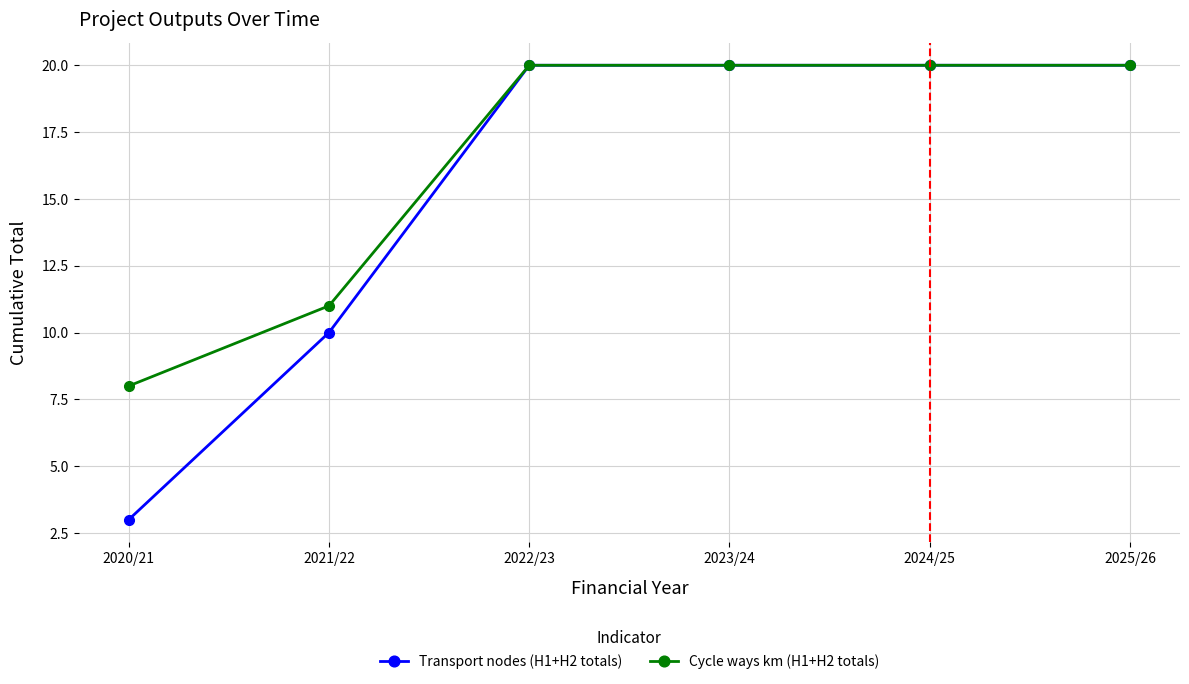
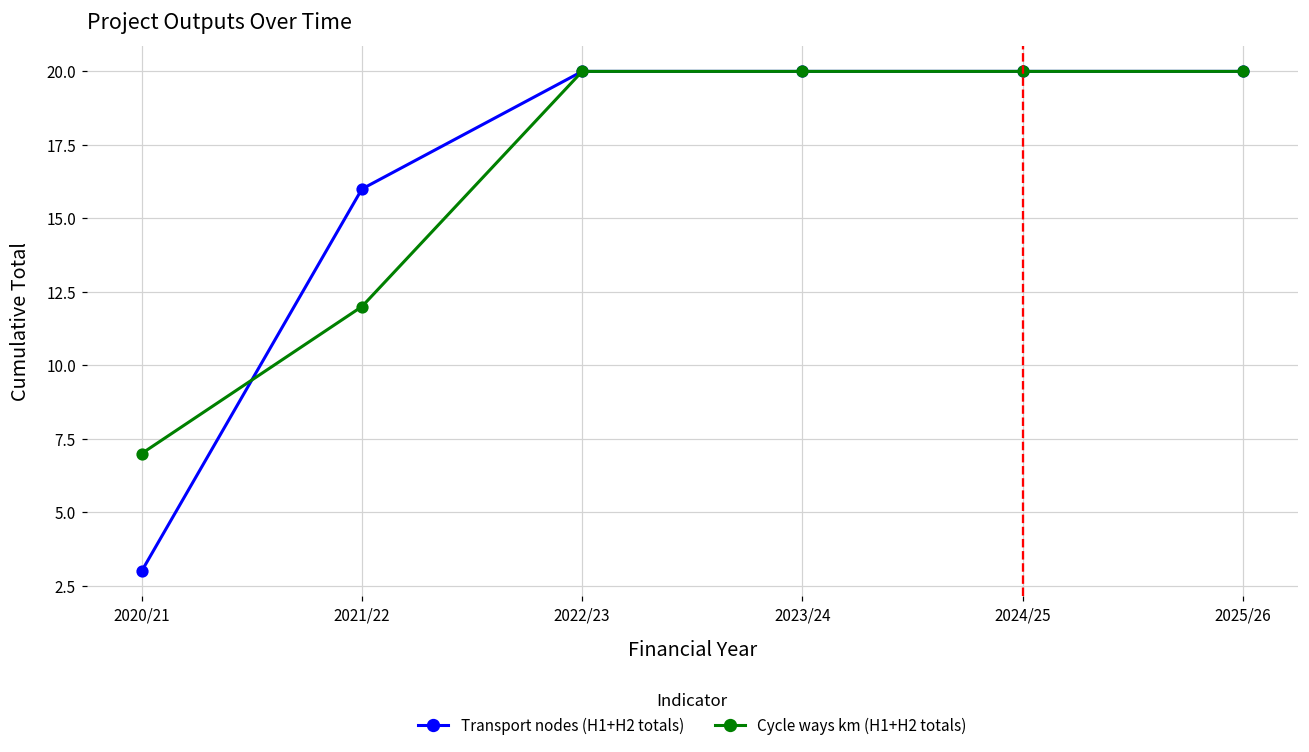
Cycle ways km (H1+H2 totals), 2020/21: 8 -> 7
Transport nodes (H1+H2 totals), 2021/22: 10 -> 16
Cycle ways km (H1+H2 totals), 2021/22: 11 -> 12
